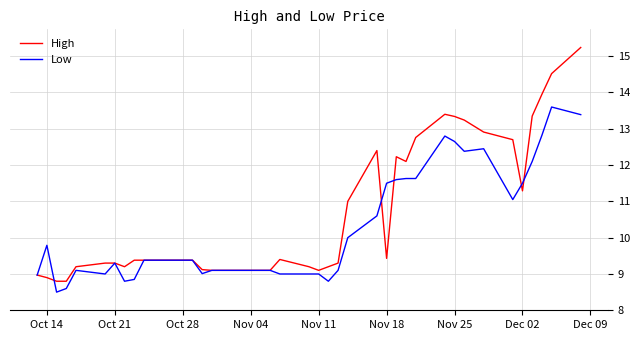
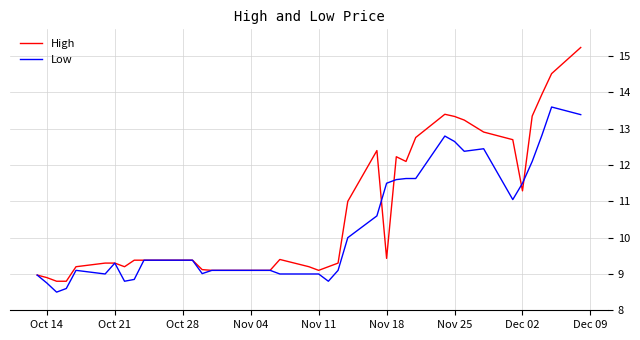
Low, Oct 14: 9.8 -> 8.8
